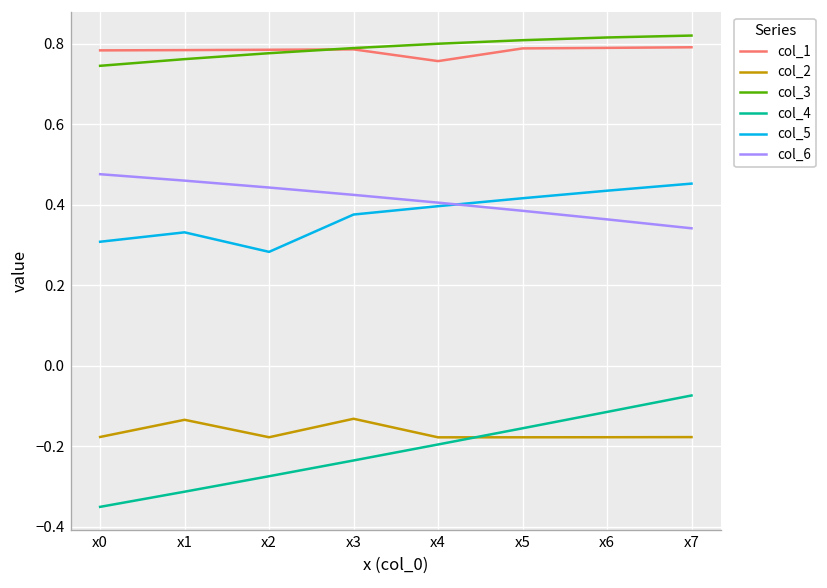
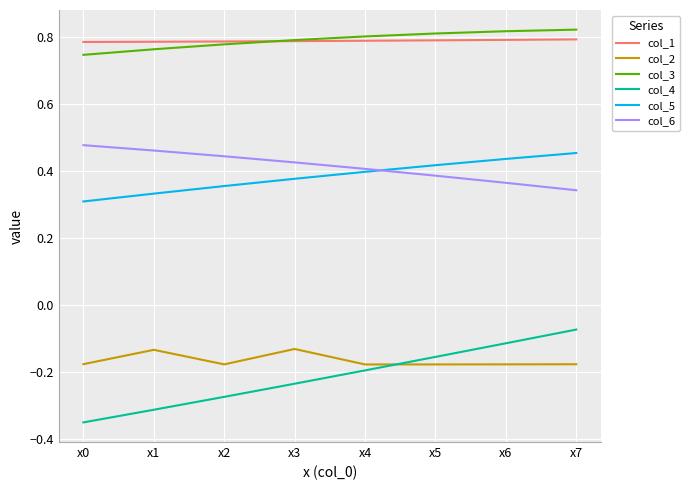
col_5, x2: 0.28 -> 0.35
col_1, x4: 0.76 -> 0.79
